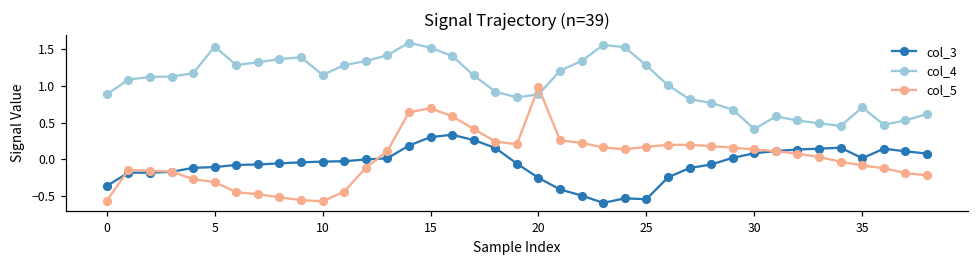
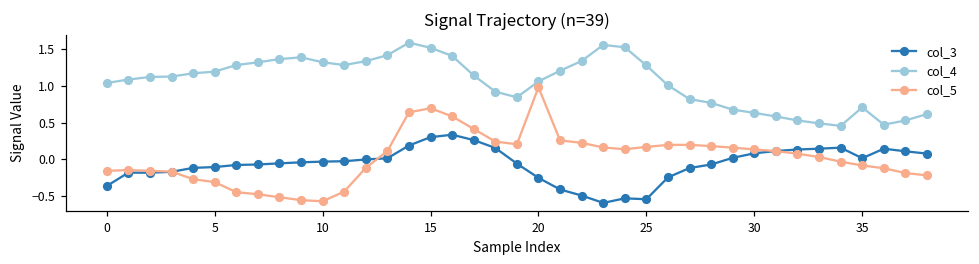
col_4, 0: 0.9 -> 1.0
col_5, 0: -0.6 -> -0.2
col_4, 5: 1.5 -> 1.2
col_4, 10: 1.2 -> 1.3
col_4, 20: 0.9 -> 1.1
col_4, 30: 0.4 -> 0.6
